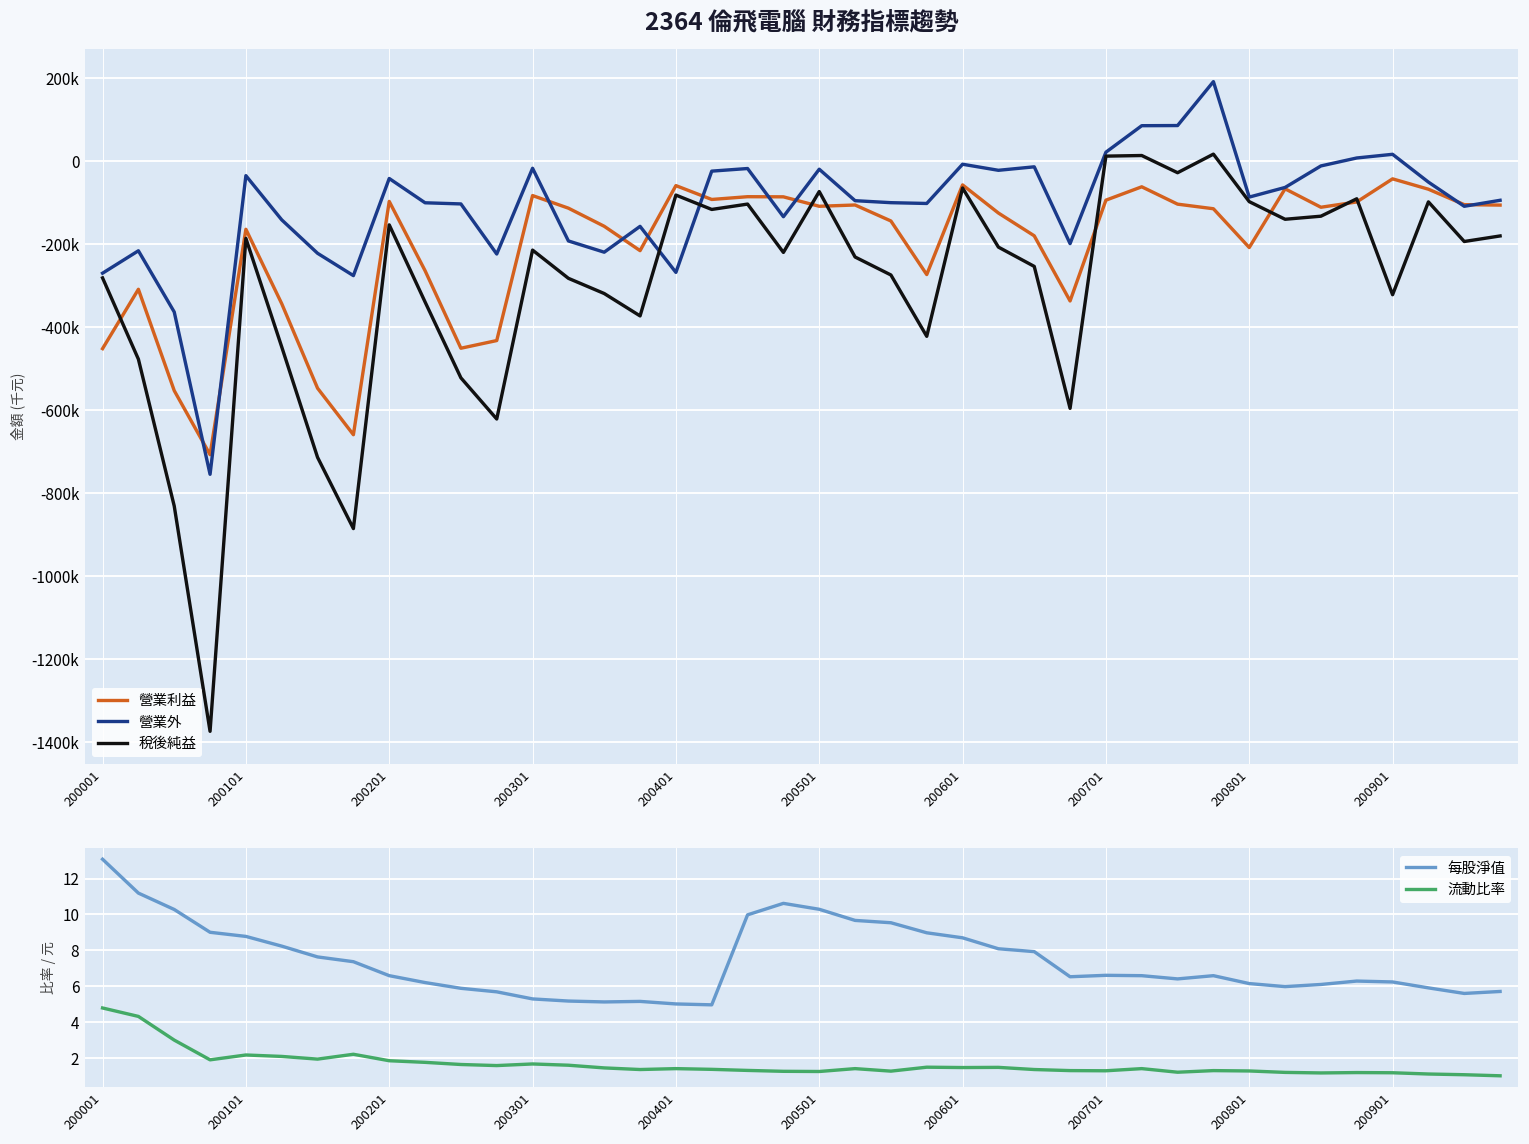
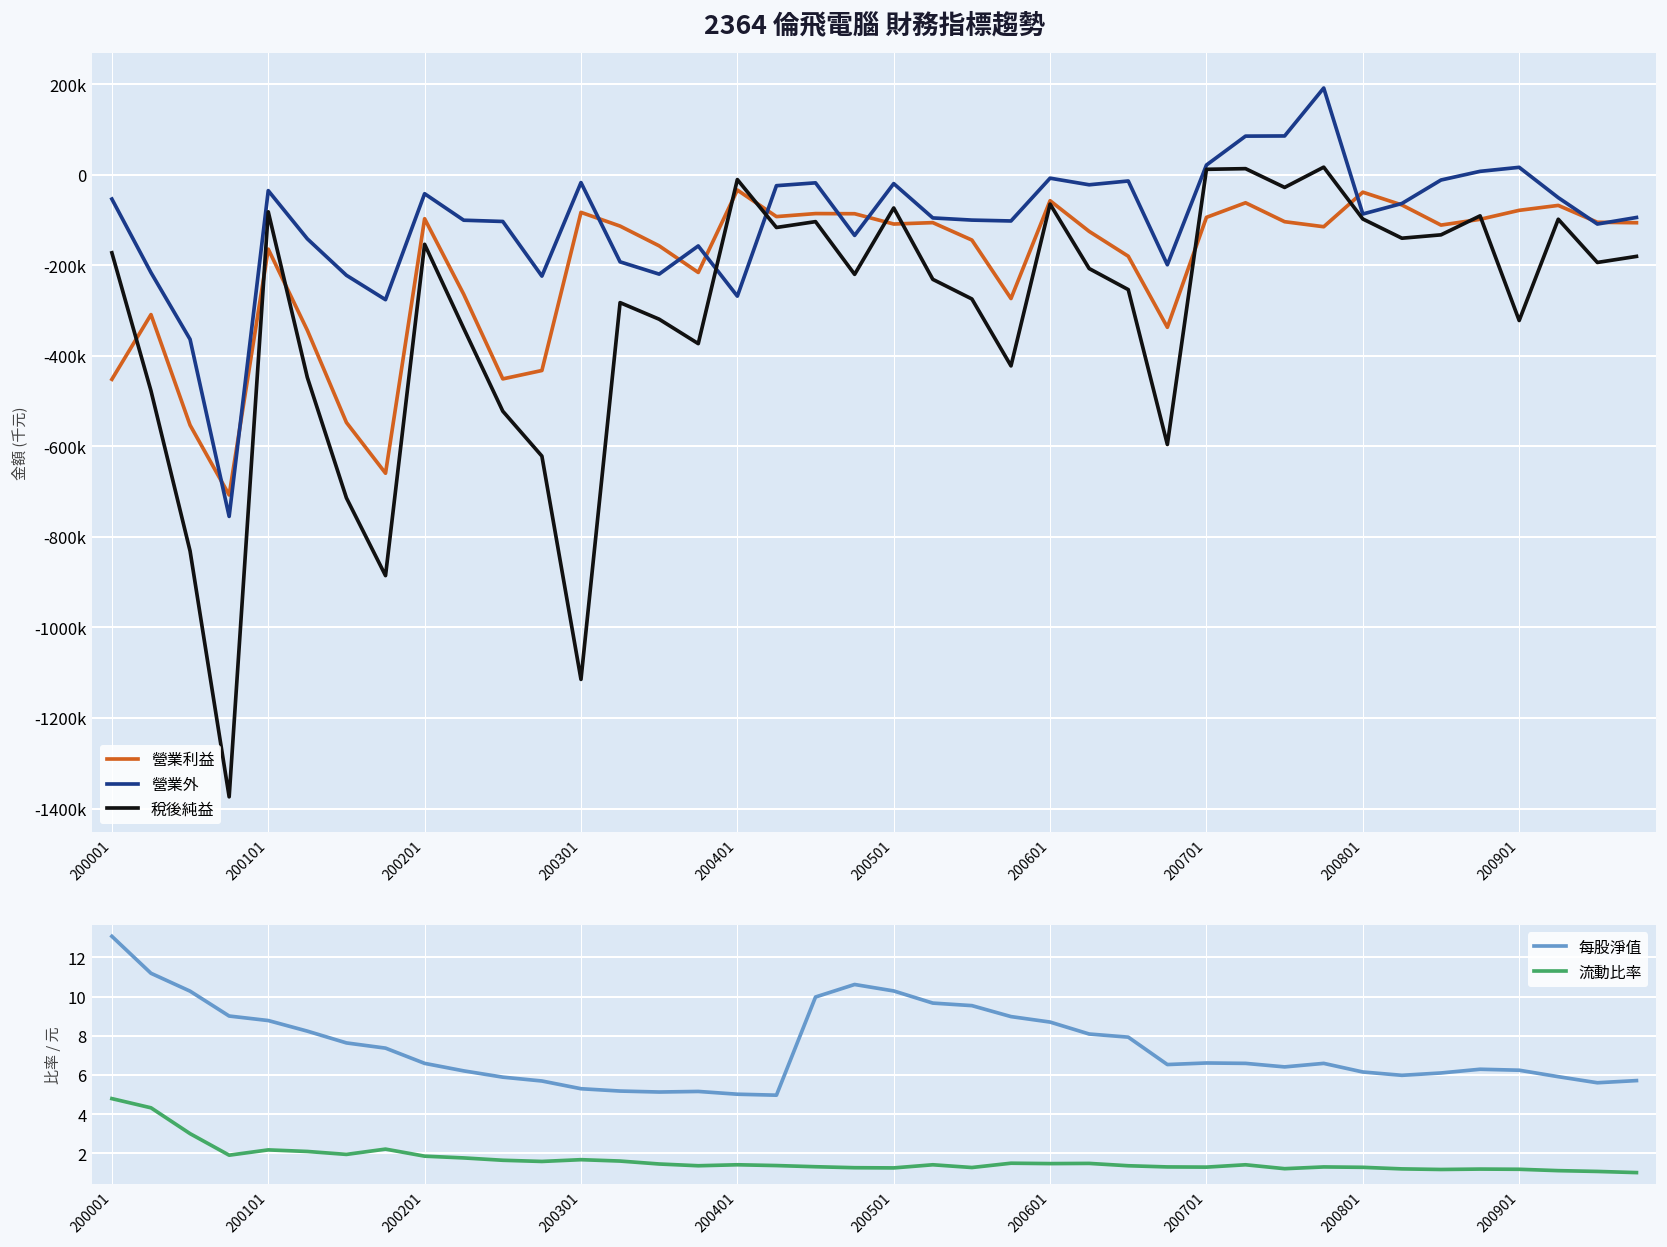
2364 倫飛電腦 財務指標趨勢, 營業外, 200001: -270000 -> -50000
2364 倫飛電腦 財務指標趨勢, 稅後純益, 200001: -280000 -> -170000
2364 倫飛電腦 財務指標趨勢, 稅後純益, 200101: -190000 -> -80000
2364 倫飛電腦 財務指標趨勢, 稅後純益, 200301: -210000 -> -1110000
2364 倫飛電腦 財務指標趨勢, 營業利益, 200401: -60000 -> -30000
2364 倫飛電腦 財務指標趨勢, 稅後純益, 200401: -80000 -> -10000
2364 倫飛電腦 財務指標趨勢, 營業利益, 200801: -210000 -> -40000
2364 倫飛電腦 財務指標趨勢, 營業利益, 200901: -40000 -> -80000
